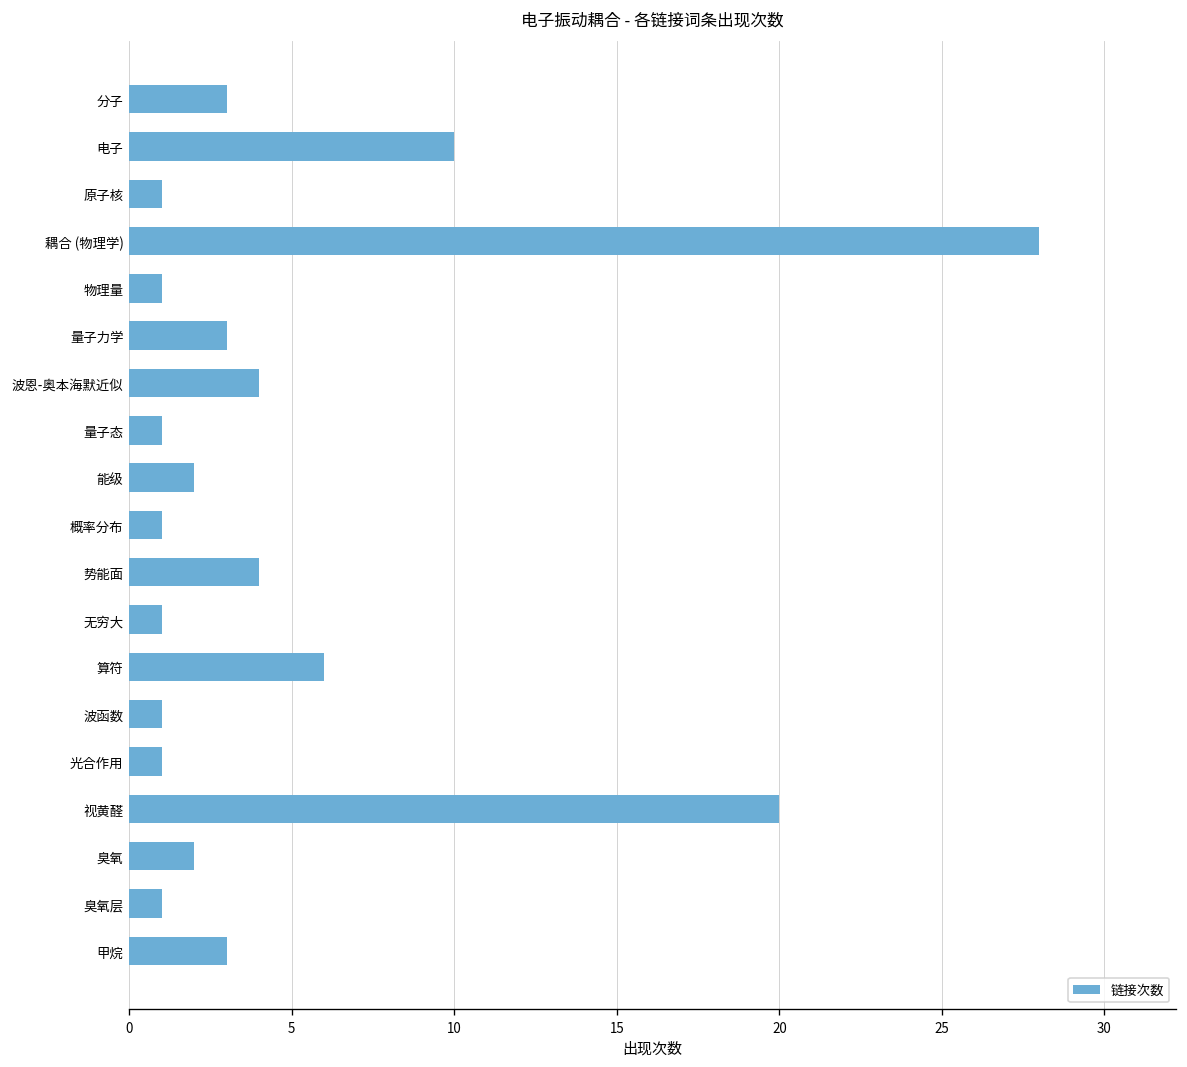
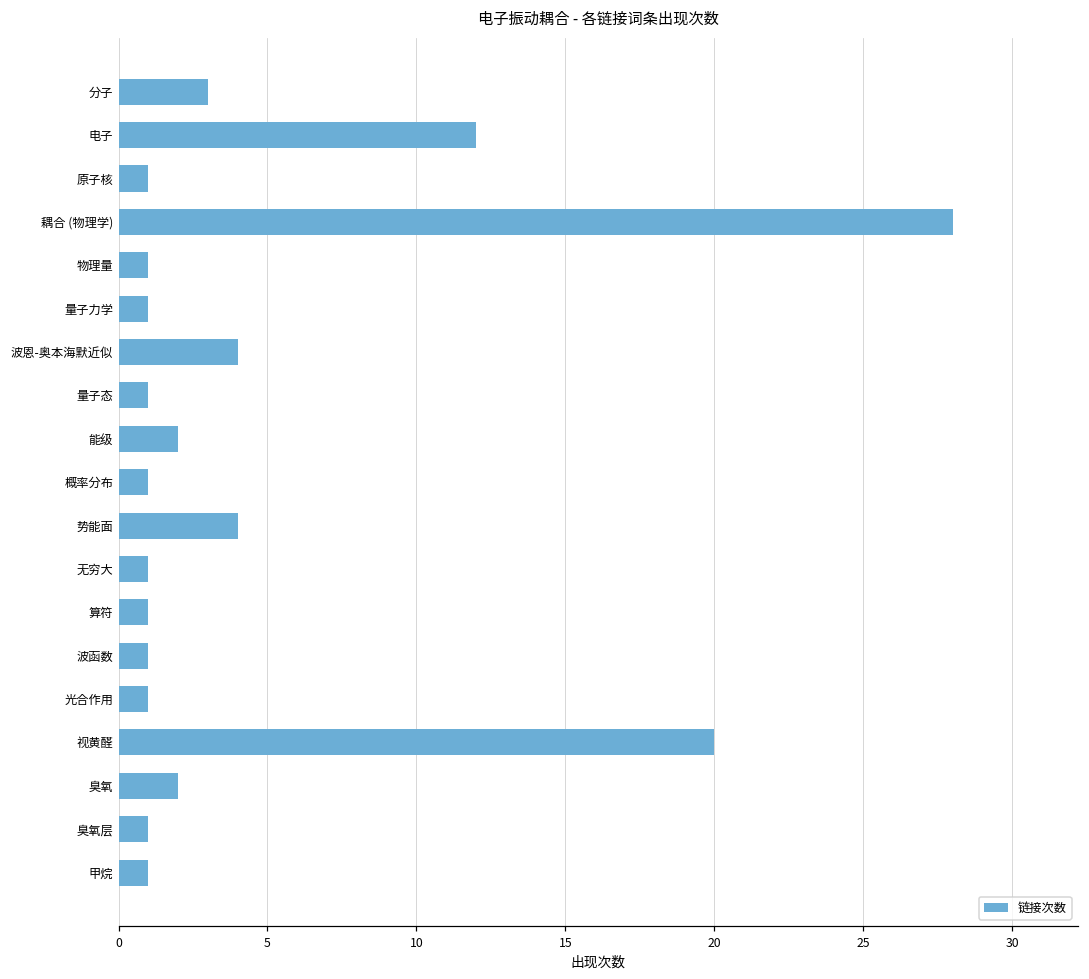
电子: 10 -> 12
量子力学: 3 -> 1
算符: 6 -> 1
甲烷: 3 -> 1
